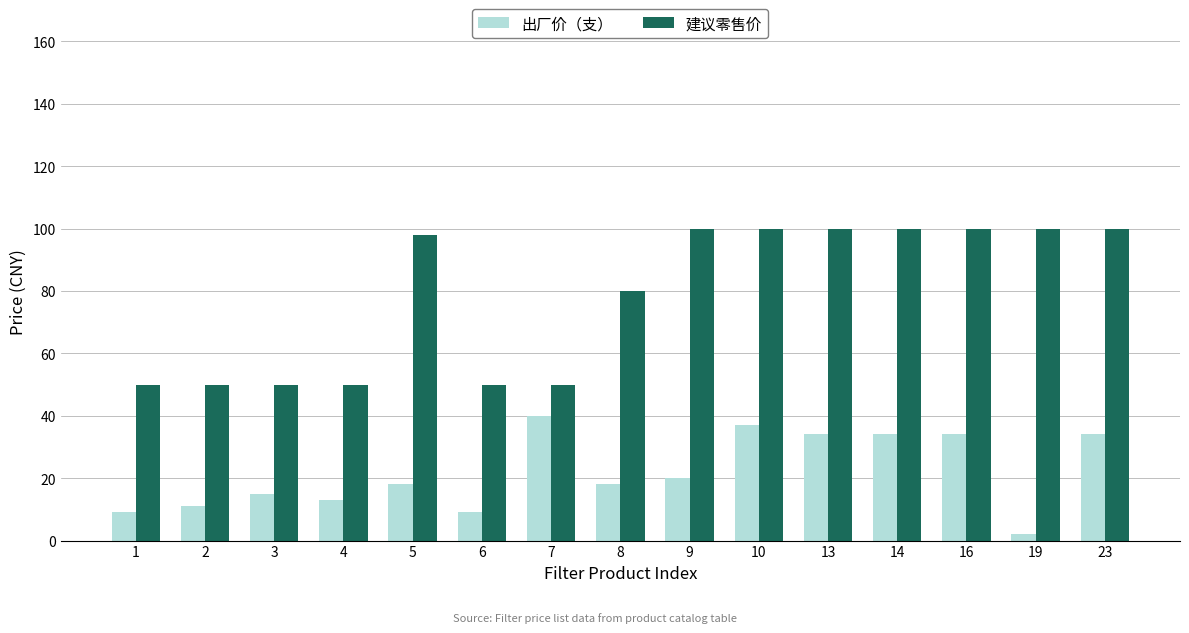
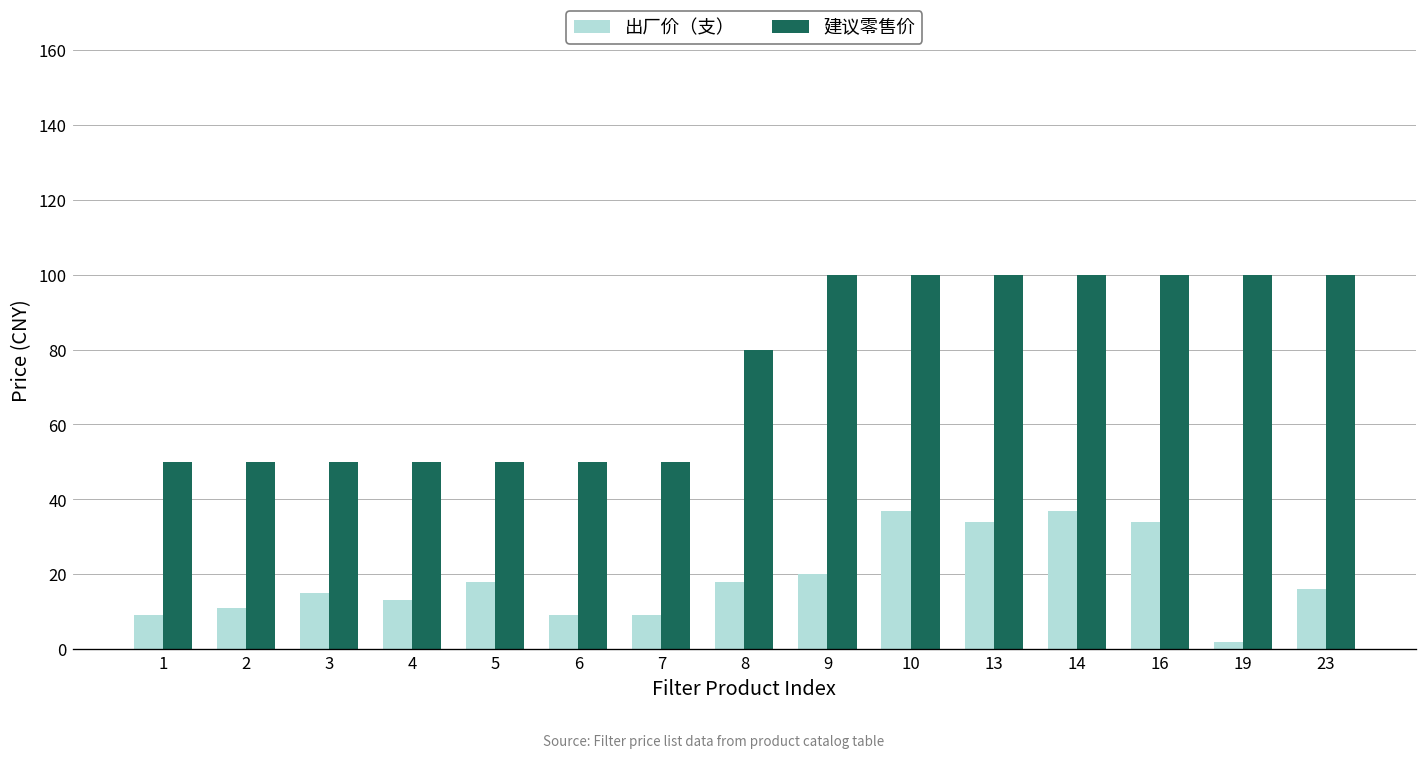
建议零售价, 5: 98 -> 50
出厂价（支）, 7: 40 -> 9
出厂价（支）, 14: 34 -> 37
出厂价（支）, 23: 34 -> 16
